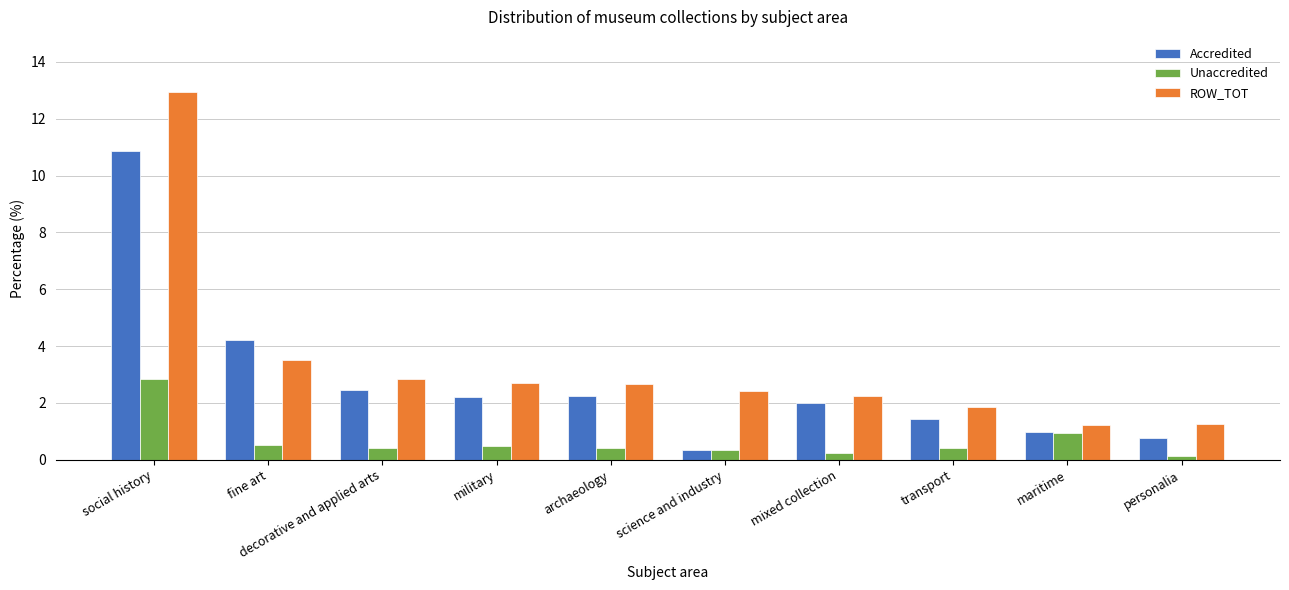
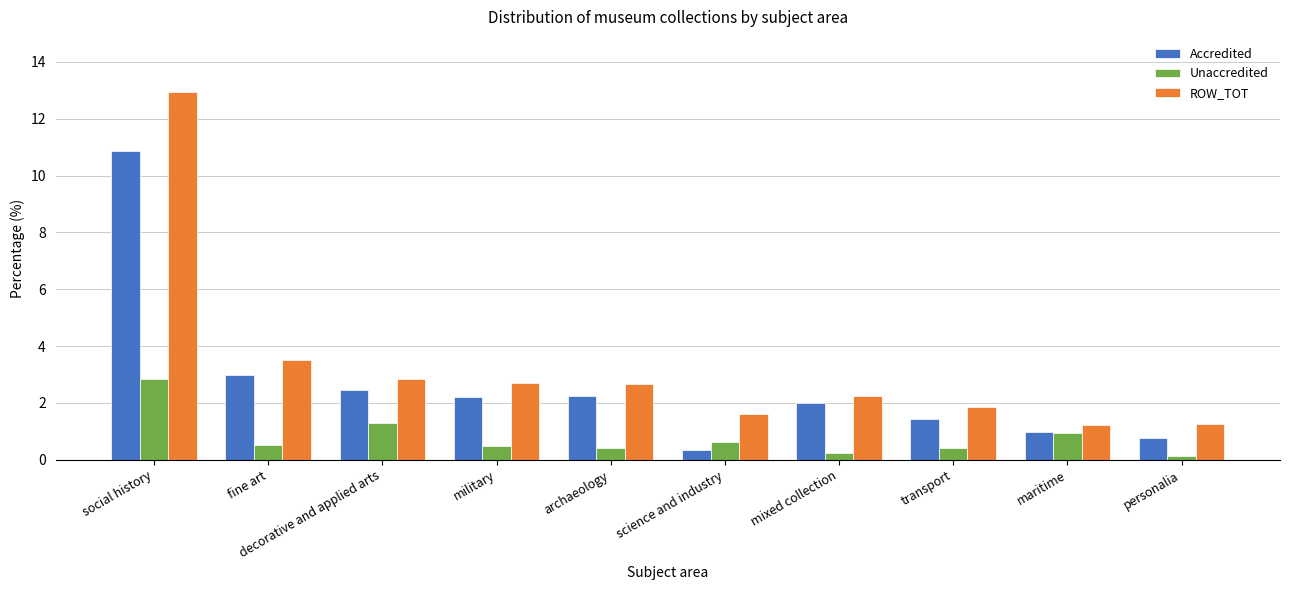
Accredited, fine art: 4.2 -> 3.0
Unaccredited, decorative and applied arts: 0.4 -> 1.3
Unaccredited, science and industry: 0.3 -> 0.6
ROW_TOT, science and industry: 2.4 -> 1.6
